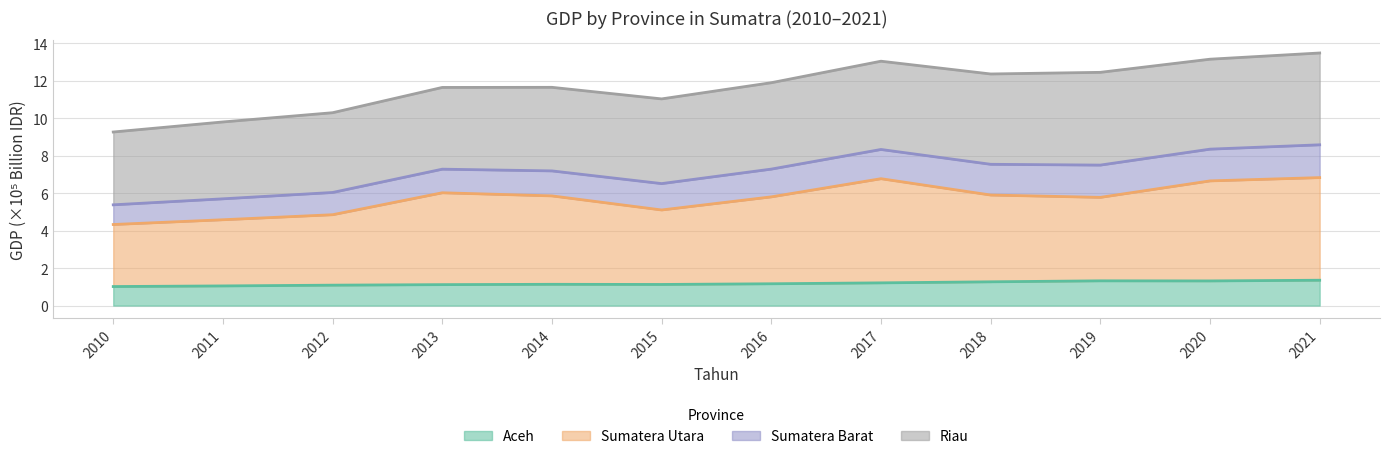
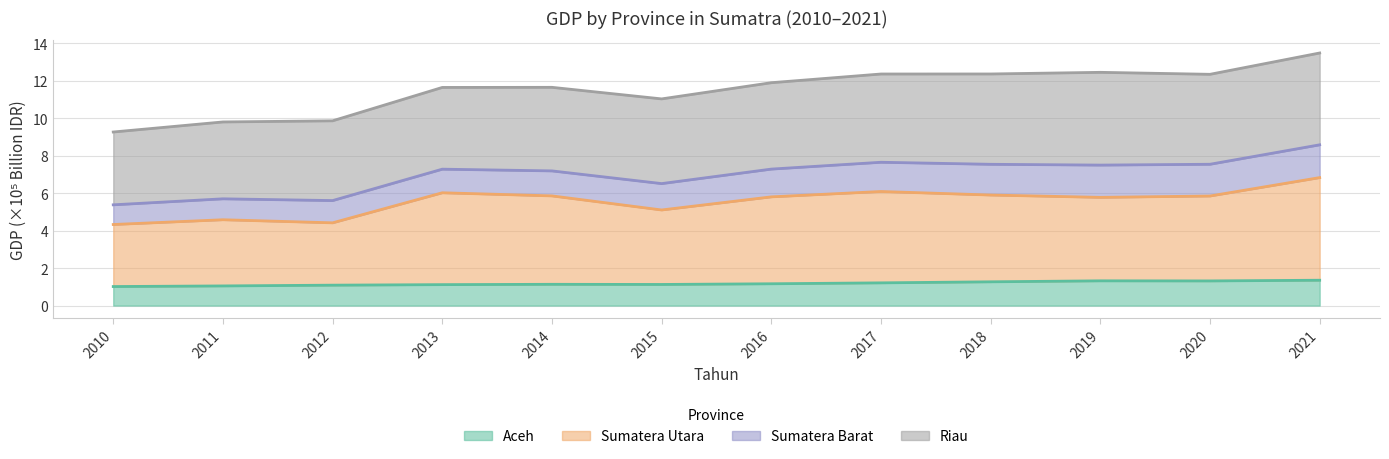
Sumatera Utara, 2012: 3.8 -> 3.3
Sumatera Utara, 2017: 5.6 -> 4.9
Sumatera Utara, 2020: 5.3 -> 4.5
